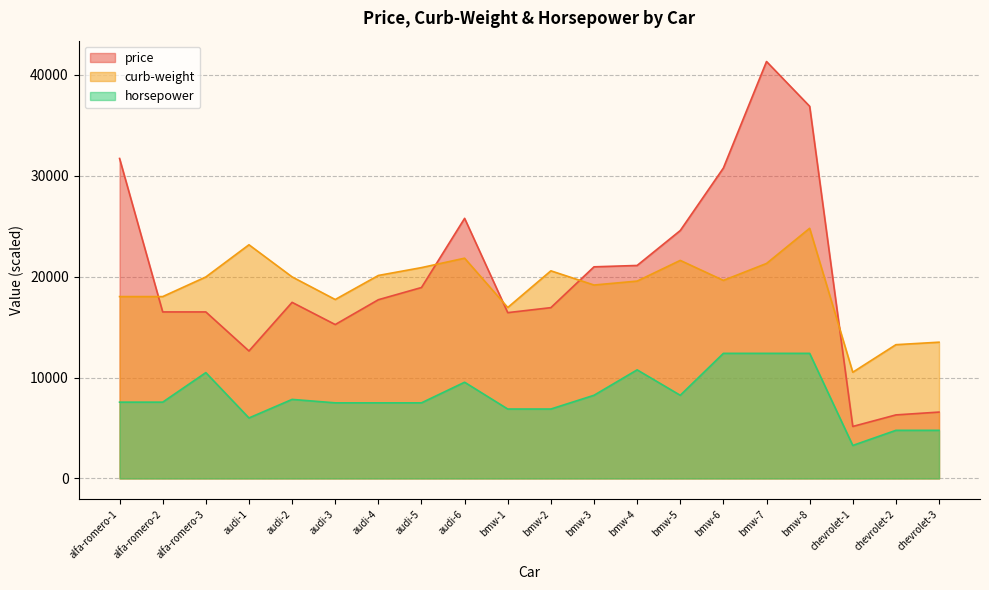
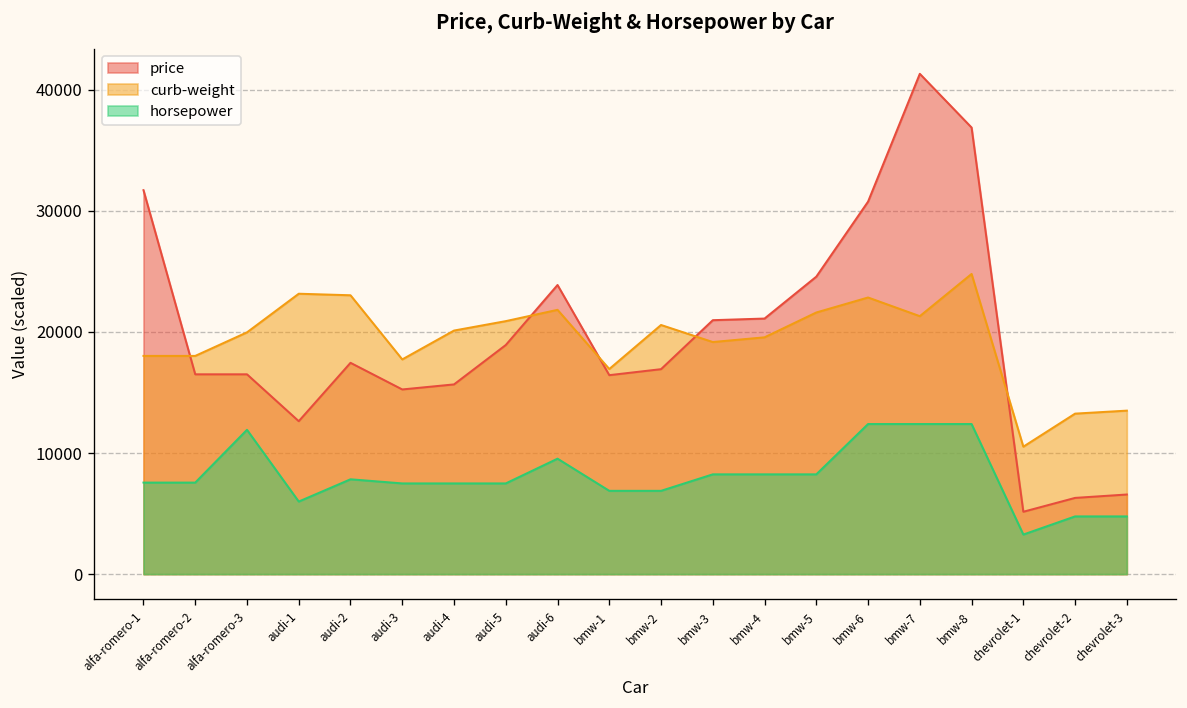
horsepower, alfa-romero-3: 10500 -> 11900
curb-weight, audi-2: 20000 -> 23000
price, audi-4: 17700 -> 15700
price, audi-6: 25800 -> 23900
horsepower, bmw-4: 10800 -> 8200
curb-weight, bmw-6: 19600 -> 22800
